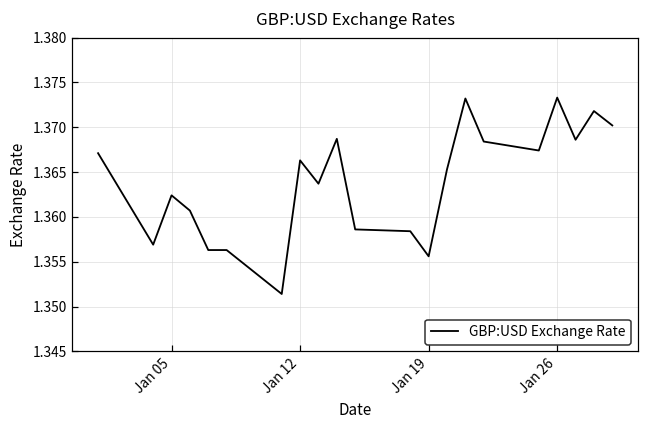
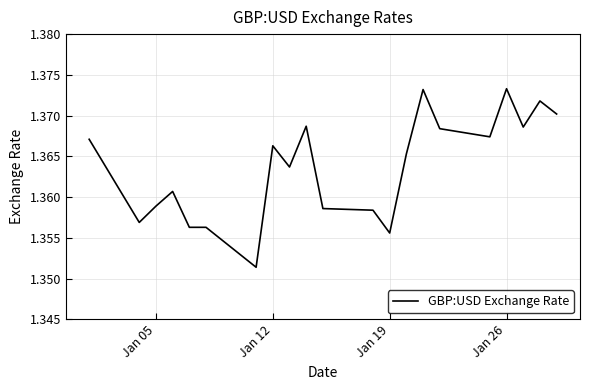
Jan 05: 1.362 -> 1.359
